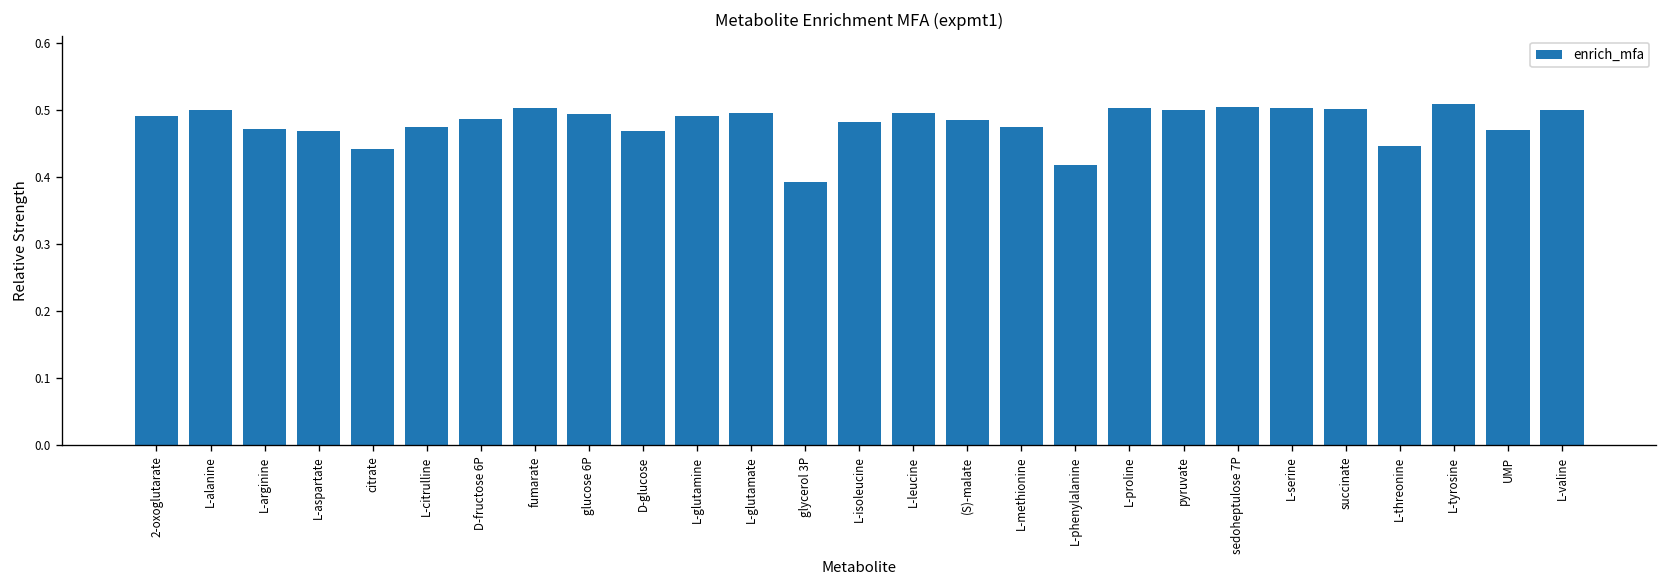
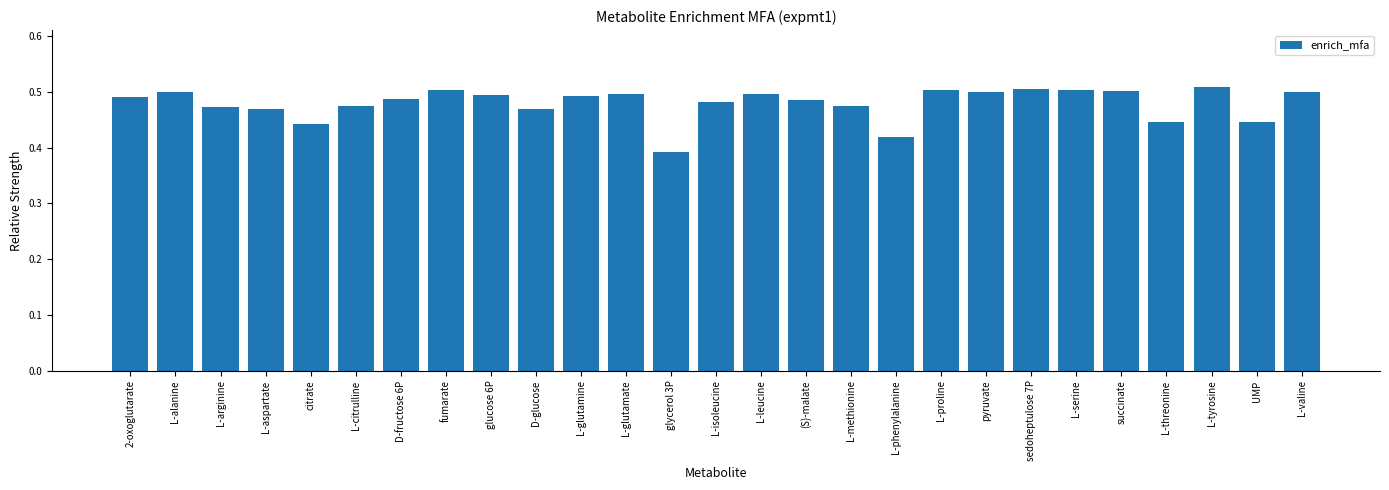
UMP: 0.47 -> 0.45
